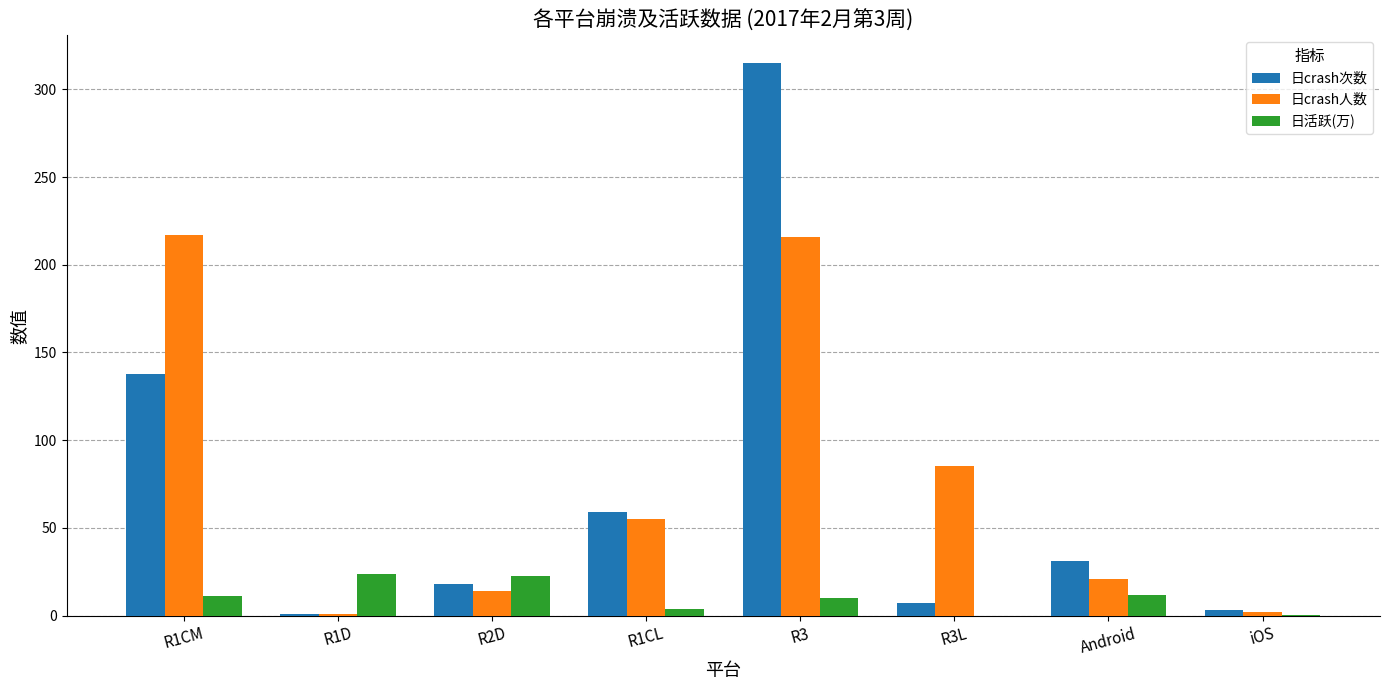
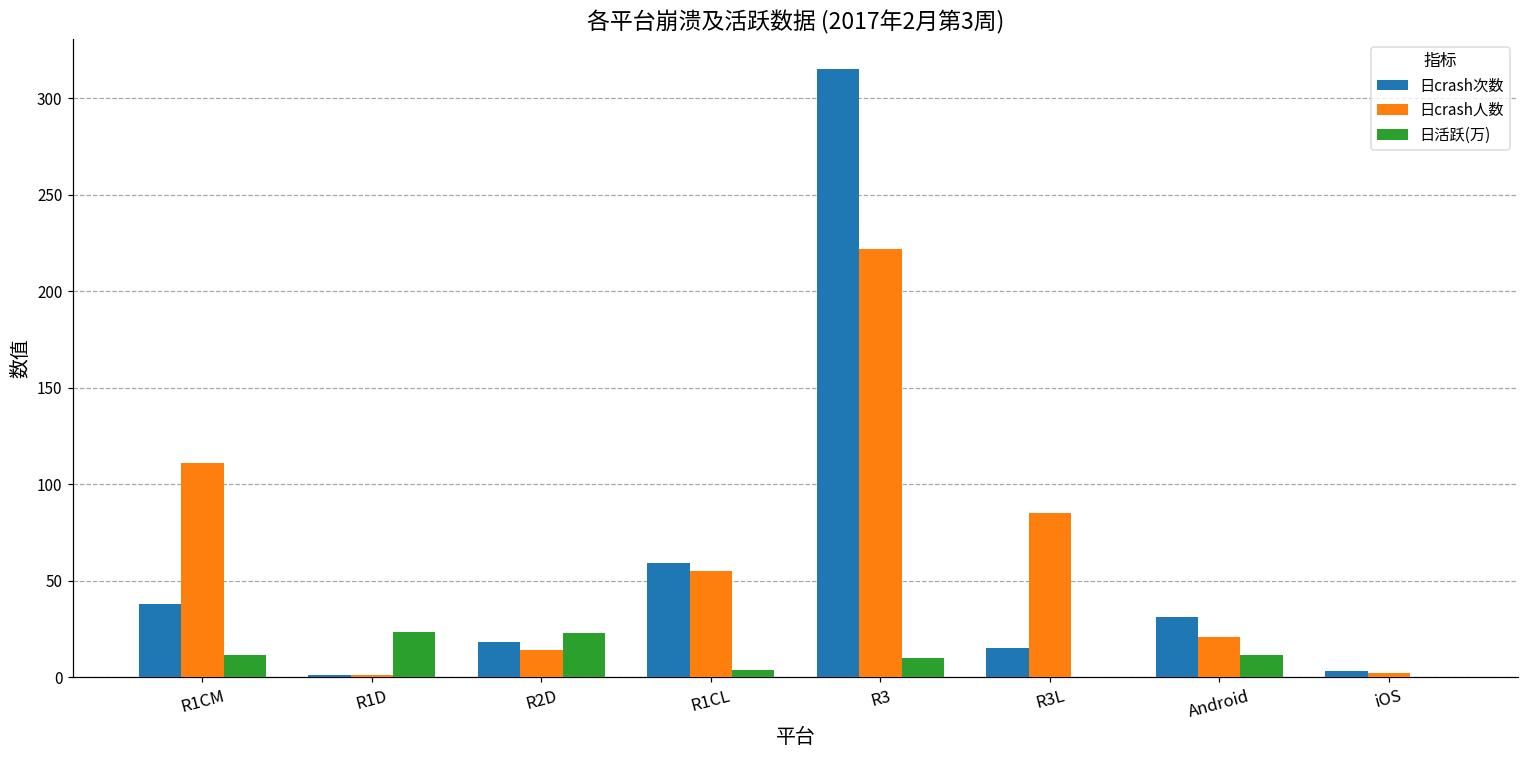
日crash次数, R1CM: 138 -> 38
日crash人数, R1CM: 217 -> 111
日crash人数, R3: 216 -> 222
日crash次数, R3L: 7 -> 15
